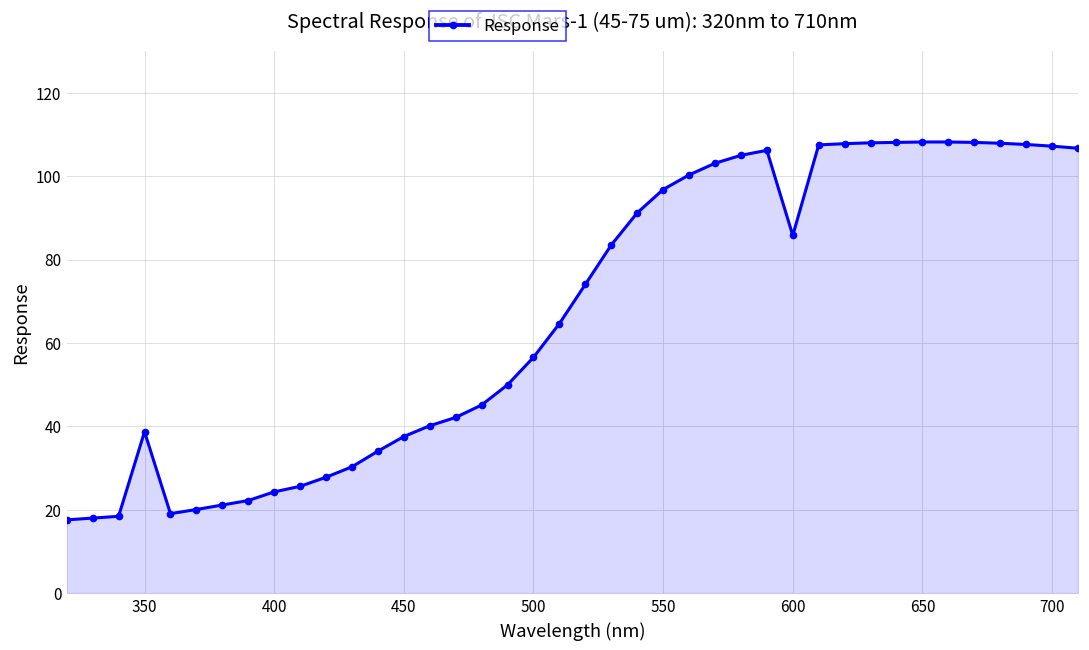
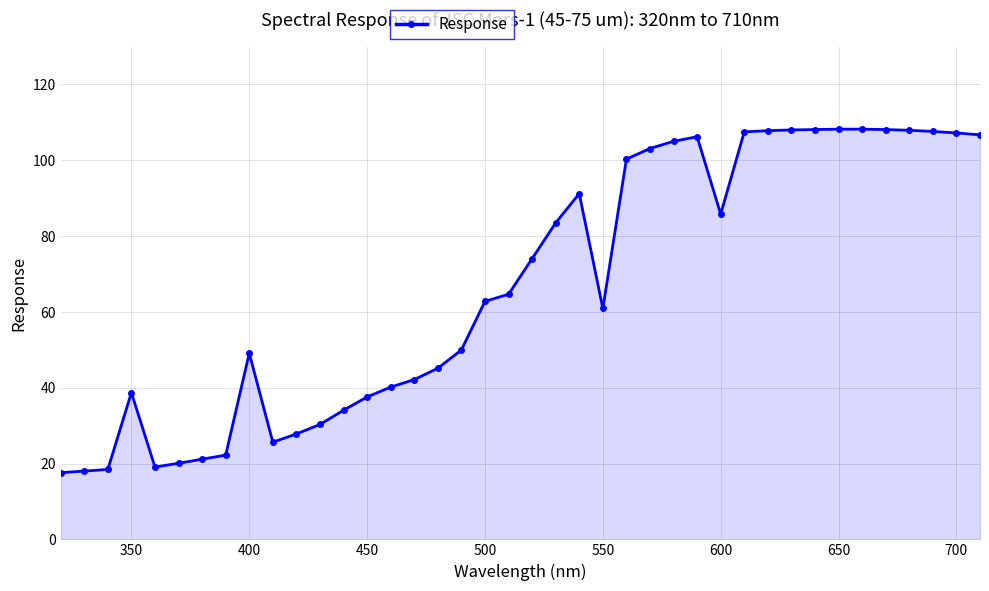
400: 24 -> 49
500: 57 -> 63
550: 97 -> 61
